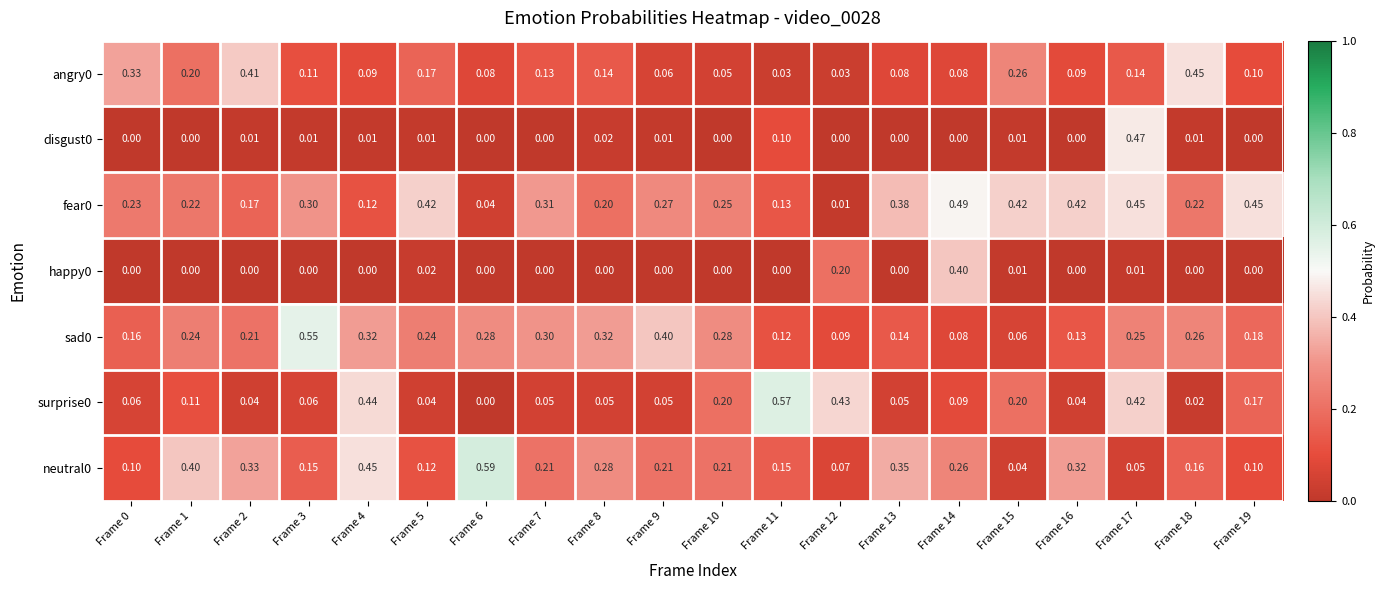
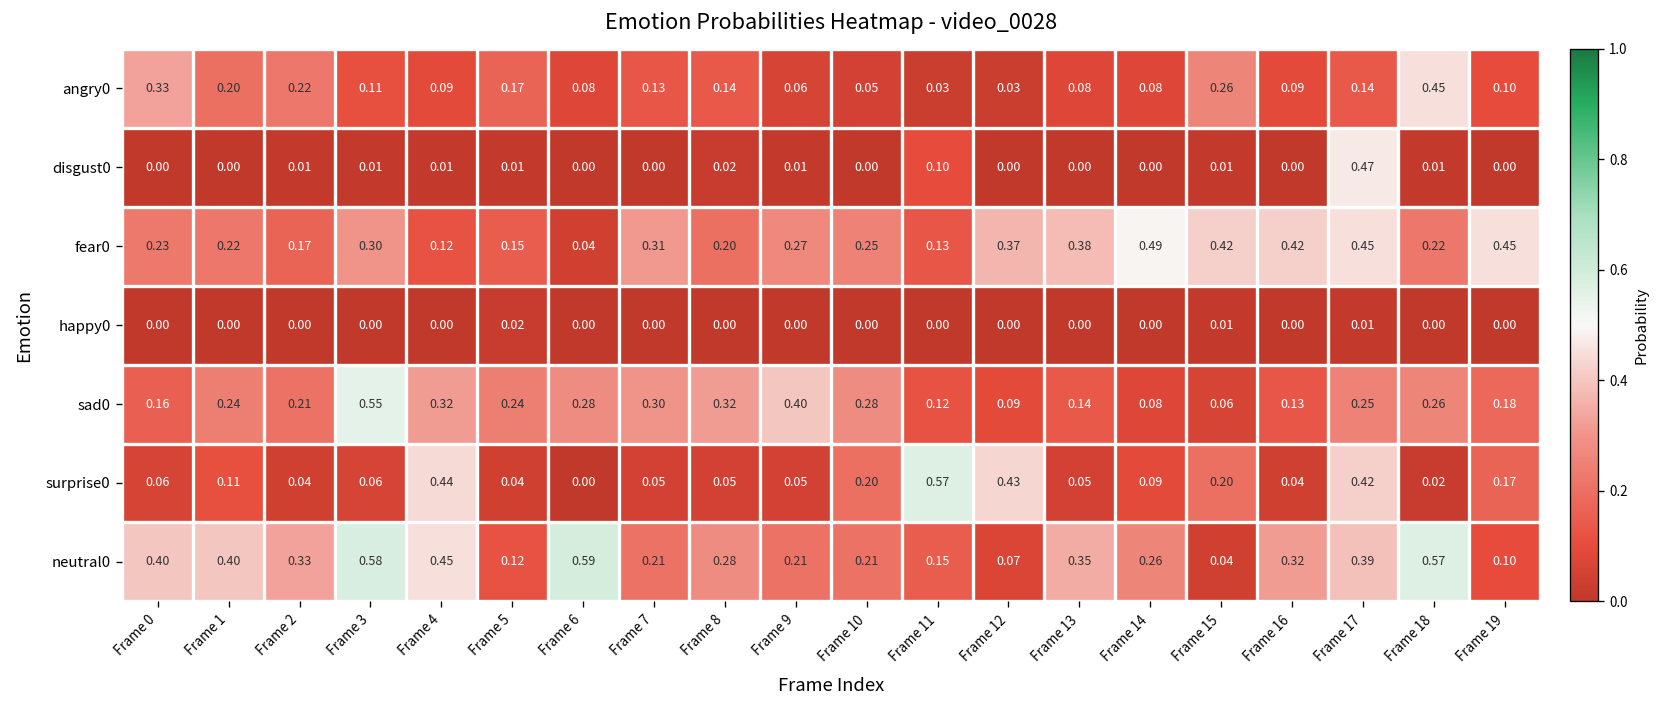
angry0, Frame 2: 0.41 -> 0.22
fear0, Frame 5: 0.42 -> 0.15
fear0, Frame 12: 0.01 -> 0.37
happy0, Frame 12: 0.20 -> 0.00
happy0, Frame 14: 0.40 -> 0.00
neutral0, Frame 0: 0.10 -> 0.40
neutral0, Frame 3: 0.15 -> 0.58
neutral0, Frame 17: 0.05 -> 0.39
neutral0, Frame 18: 0.16 -> 0.57
